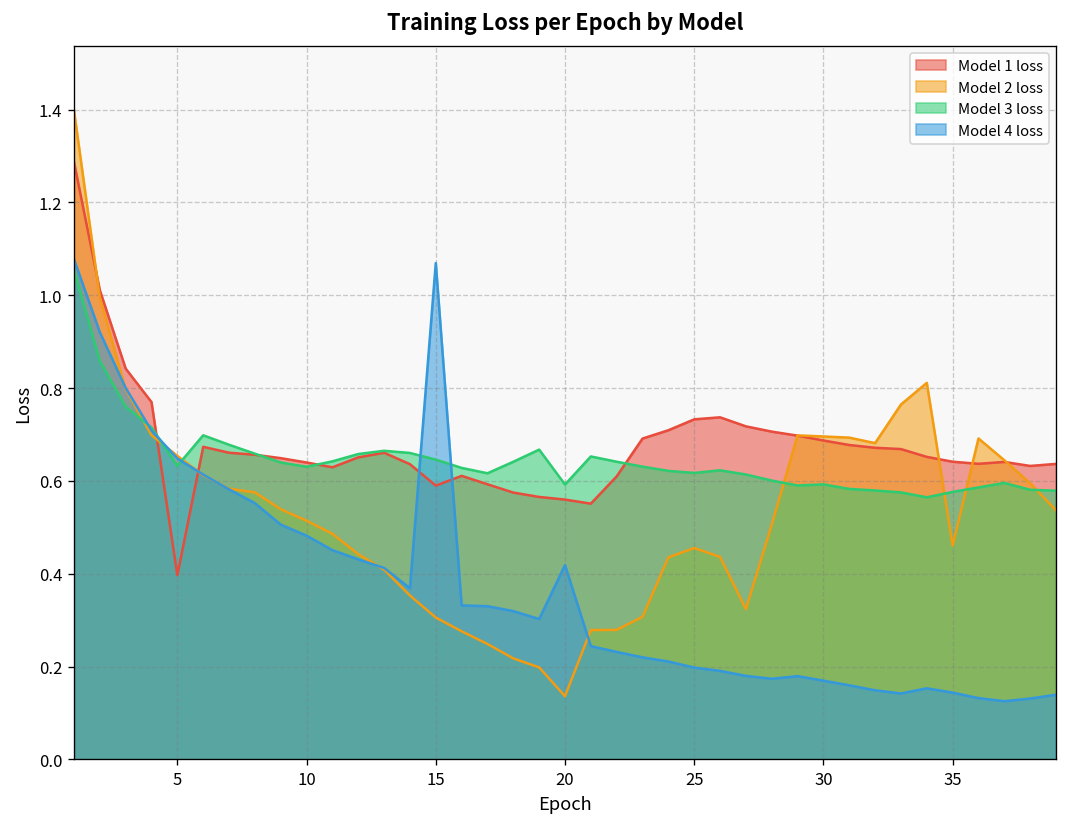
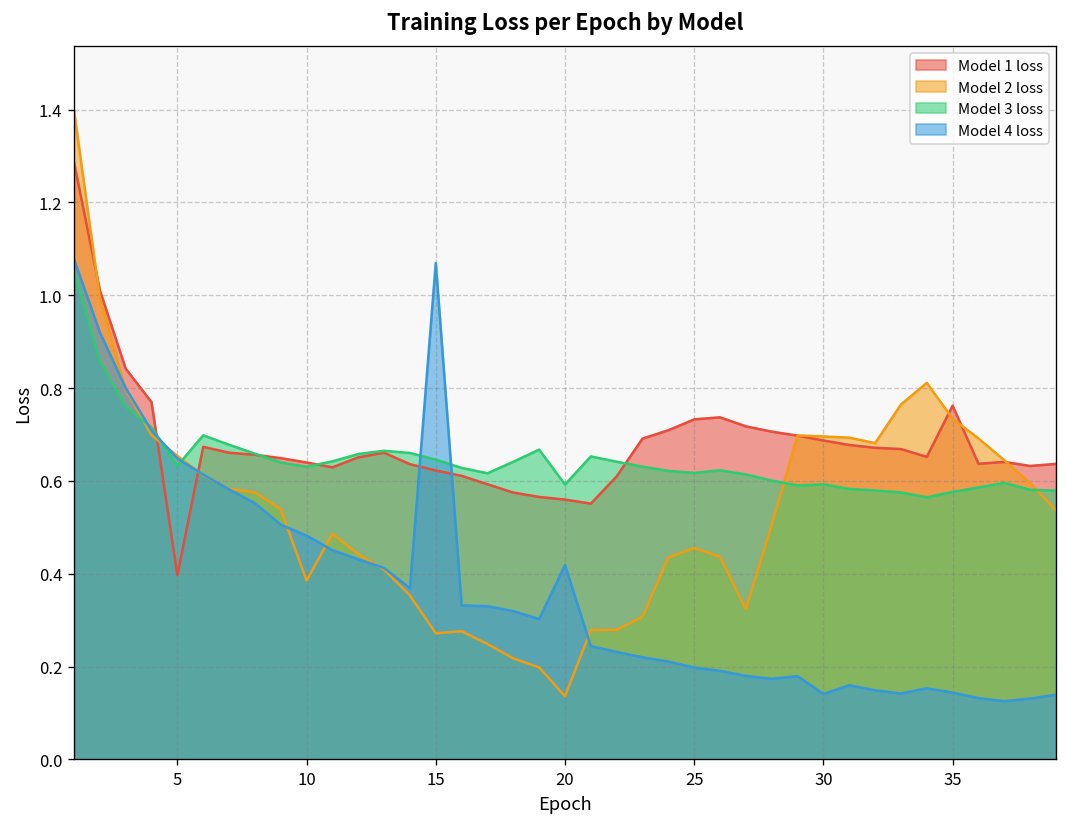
Model 2 loss, 10: 0.51 -> 0.39
Model 1 loss, 15: 0.59 -> 0.62
Model 2 loss, 15: 0.31 -> 0.27
Model 4 loss, 30: 0.17 -> 0.14
Model 1 loss, 35: 0.64 -> 0.76
Model 2 loss, 35: 0.46 -> 0.73
